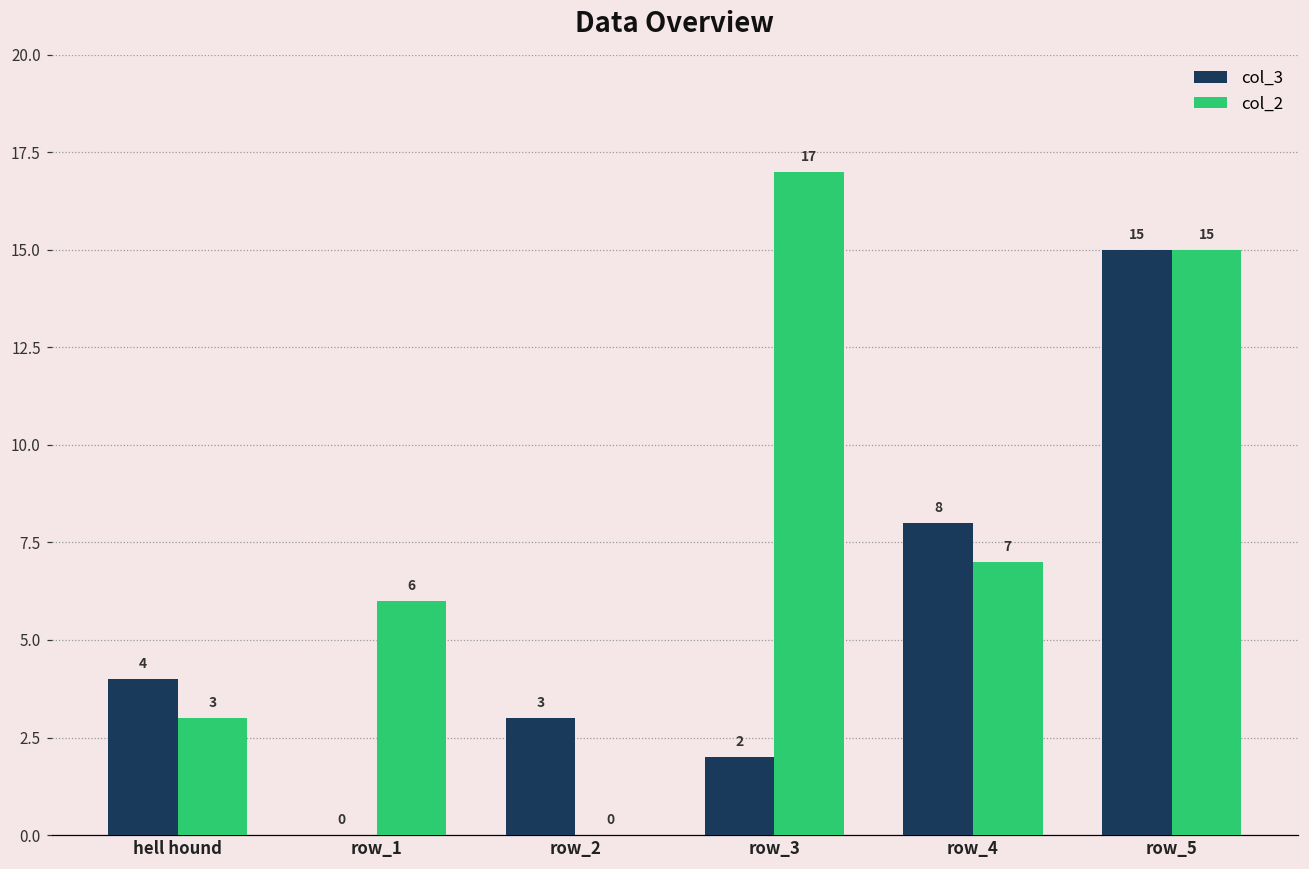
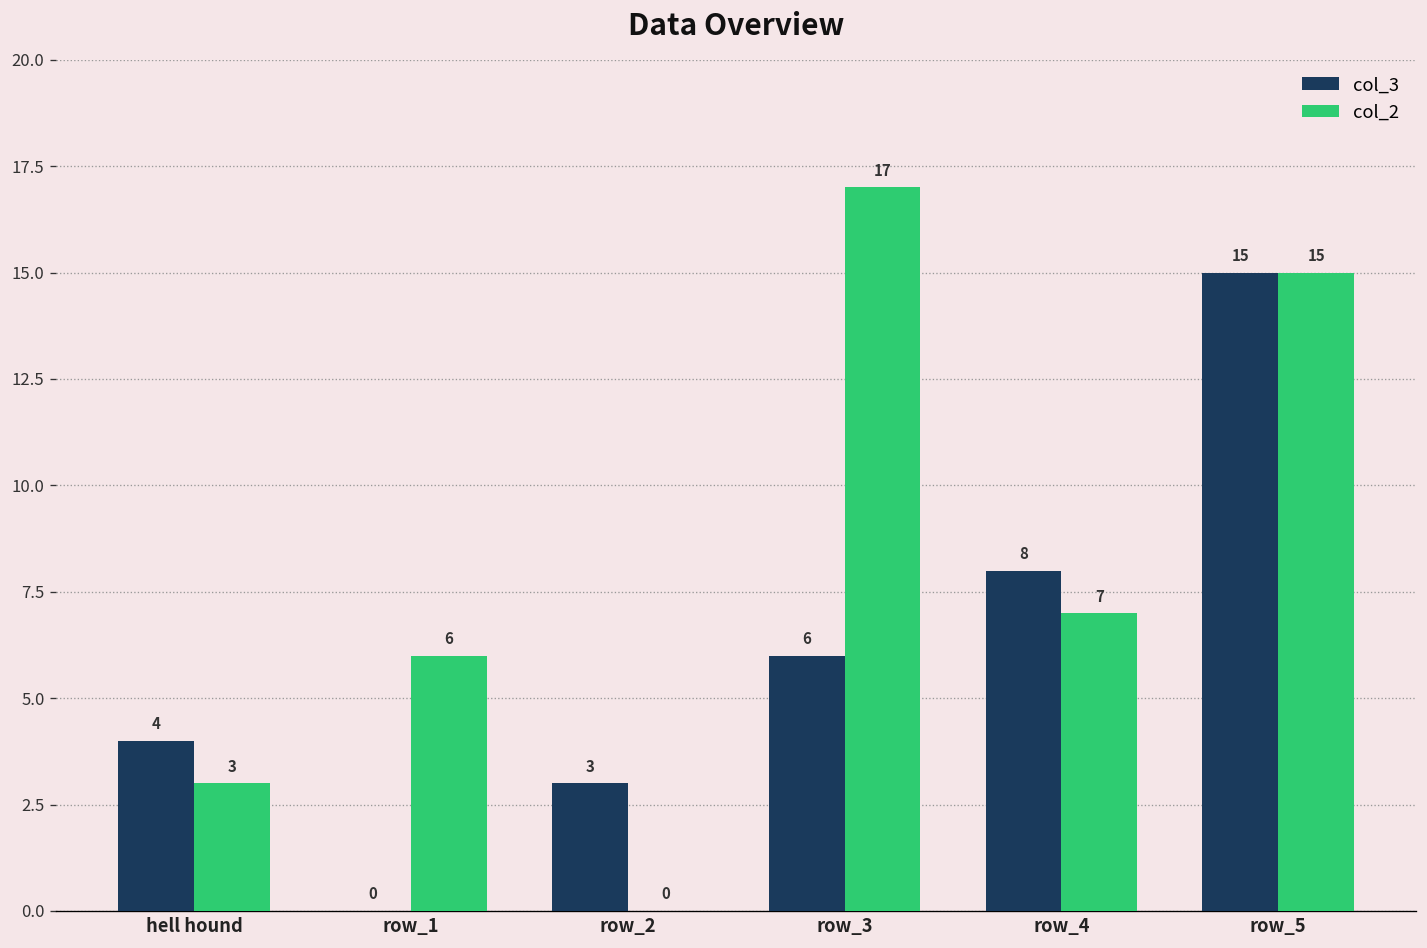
col_3, row_3: 2 -> 6
